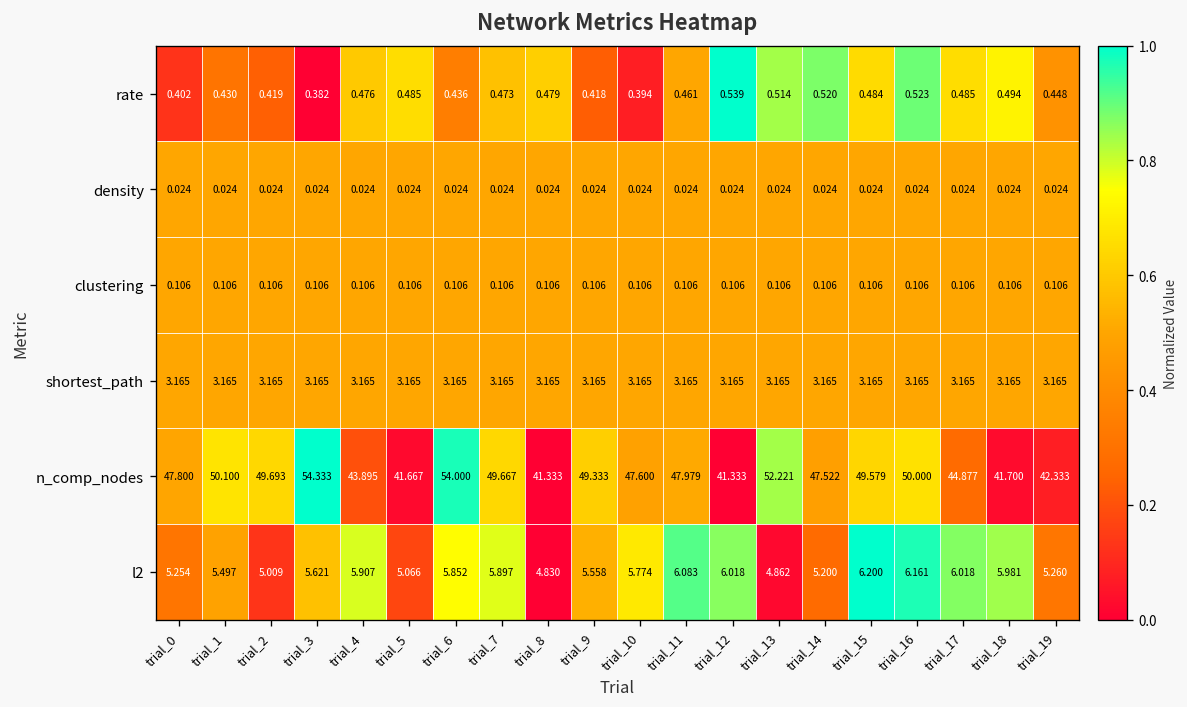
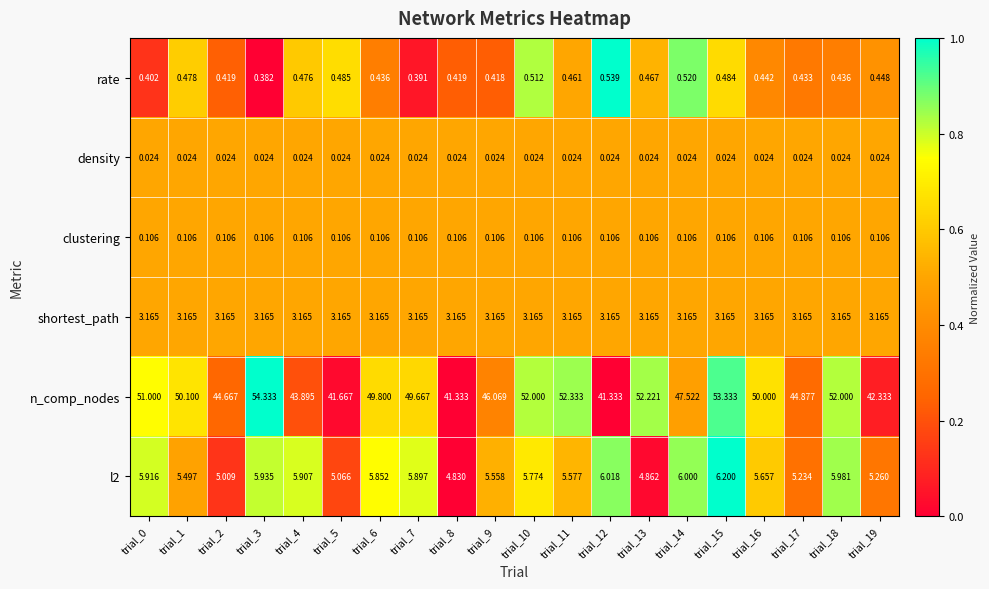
rate, trial_1: 0.430 -> 0.478
rate, trial_7: 0.473 -> 0.391
rate, trial_8: 0.479 -> 0.419
rate, trial_10: 0.394 -> 0.512
rate, trial_13: 0.514 -> 0.467
rate, trial_16: 0.523 -> 0.442
rate, trial_17: 0.485 -> 0.433
rate, trial_18: 0.494 -> 0.436
n_comp_nodes, trial_0: 47.800 -> 51.000
n_comp_nodes, trial_2: 49.693 -> 44.667
n_comp_nodes, trial_6: 54.000 -> 49.800
n_comp_nodes, trial_9: 49.333 -> 46.069
n_comp_nodes, trial_10: 47.600 -> 52.000
n_comp_nodes, trial_11: 47.979 -> 52.333
n_comp_nodes, trial_15: 49.579 -> 53.333
n_comp_nodes, trial_18: 41.700 -> 52.000
l2, trial_0: 5.254 -> 5.916
l2, trial_3: 5.621 -> 5.935
l2, trial_11: 6.083 -> 5.577
l2, trial_14: 5.200 -> 6.000
l2, trial_16: 6.161 -> 5.657
l2, trial_17: 6.018 -> 5.234
